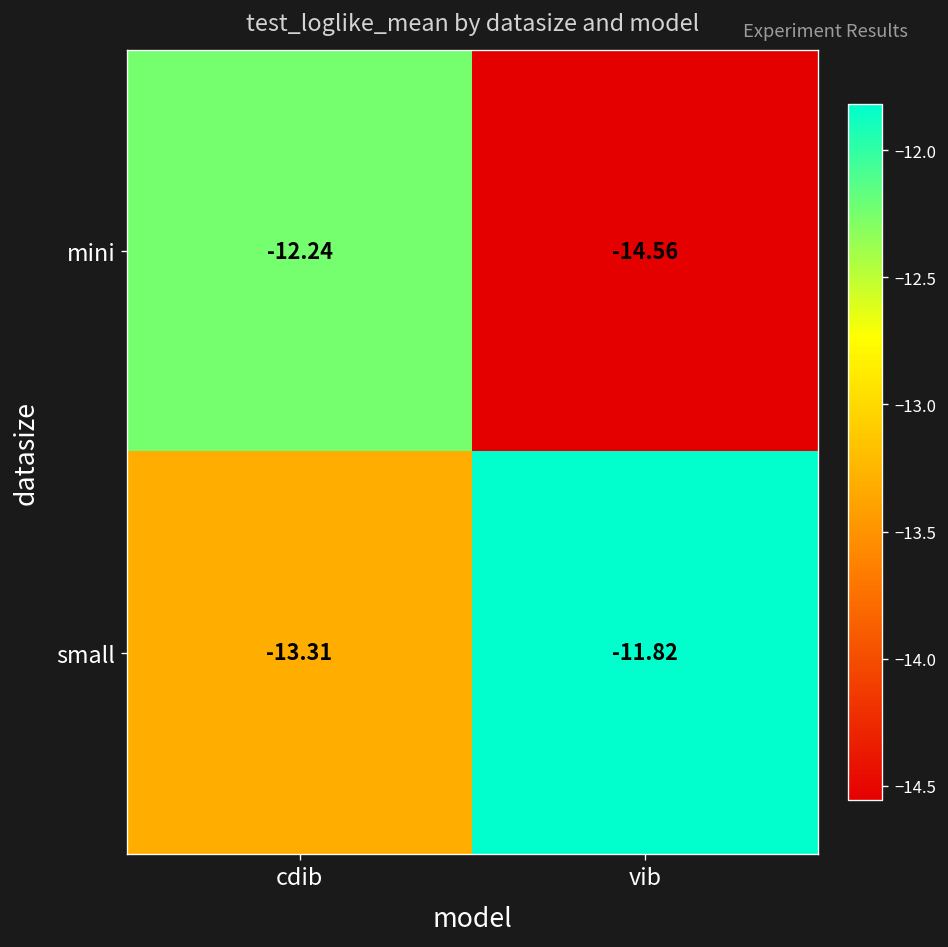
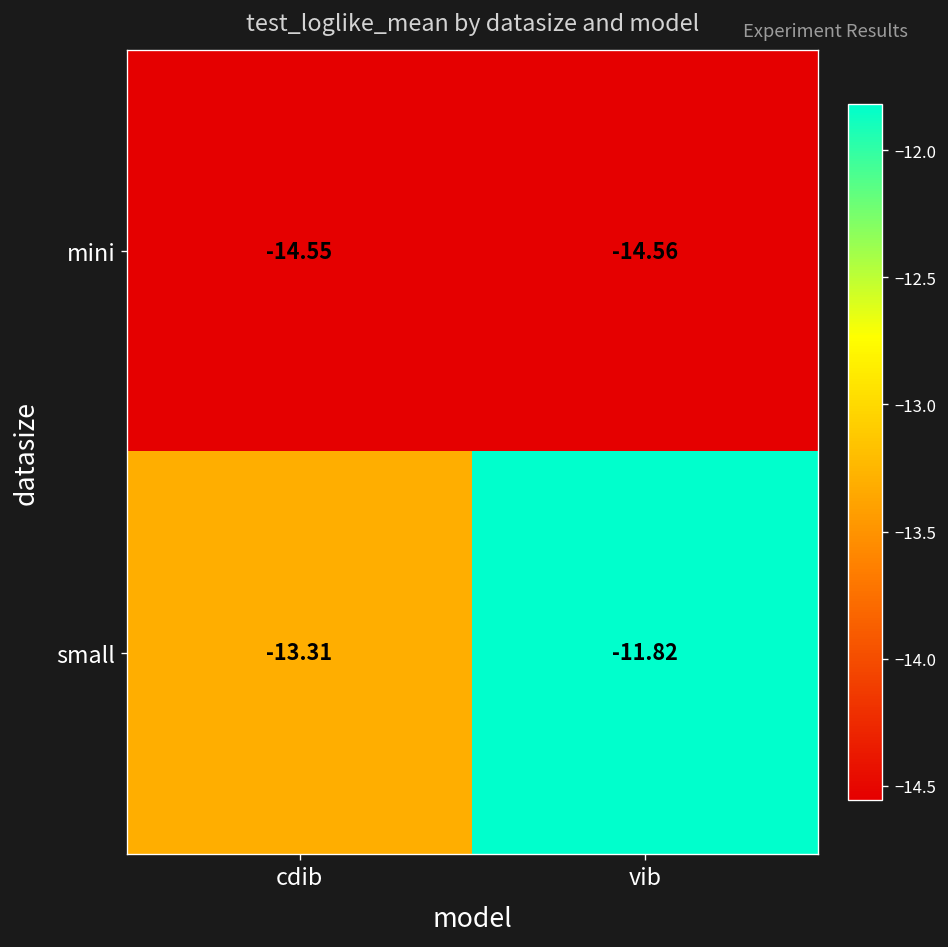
mini, cdib: -12.24 -> -14.55
